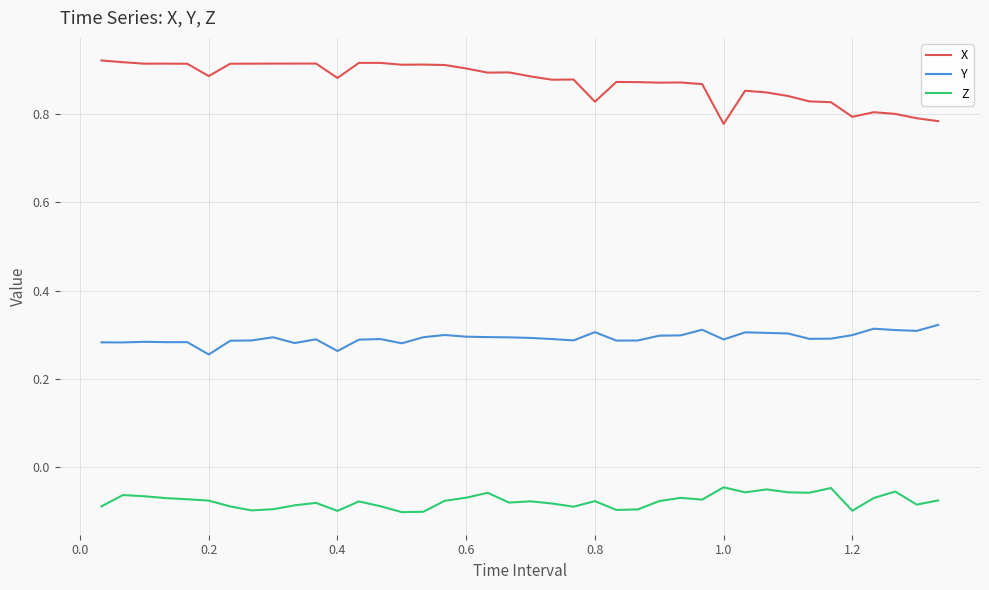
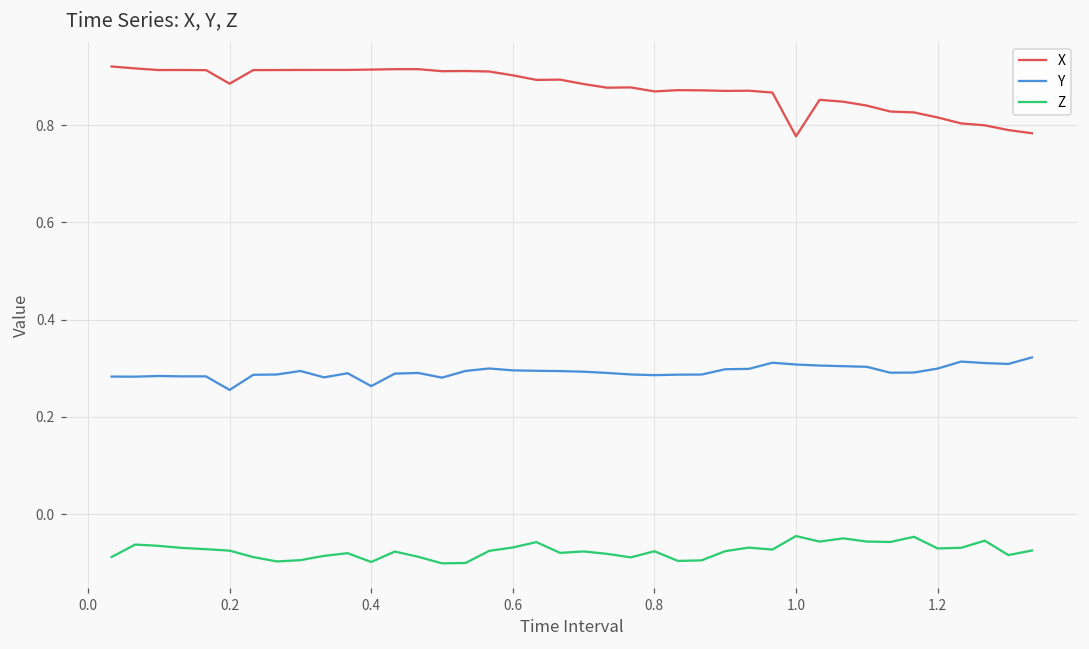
X, 0.4: 0.88 -> 0.91
X, 0.8: 0.83 -> 0.87
Y, 0.8: 0.31 -> 0.29
Y, 1.0: 0.29 -> 0.31
X, 1.2: 0.79 -> 0.82
Z, 1.2: -0.10 -> -0.07
